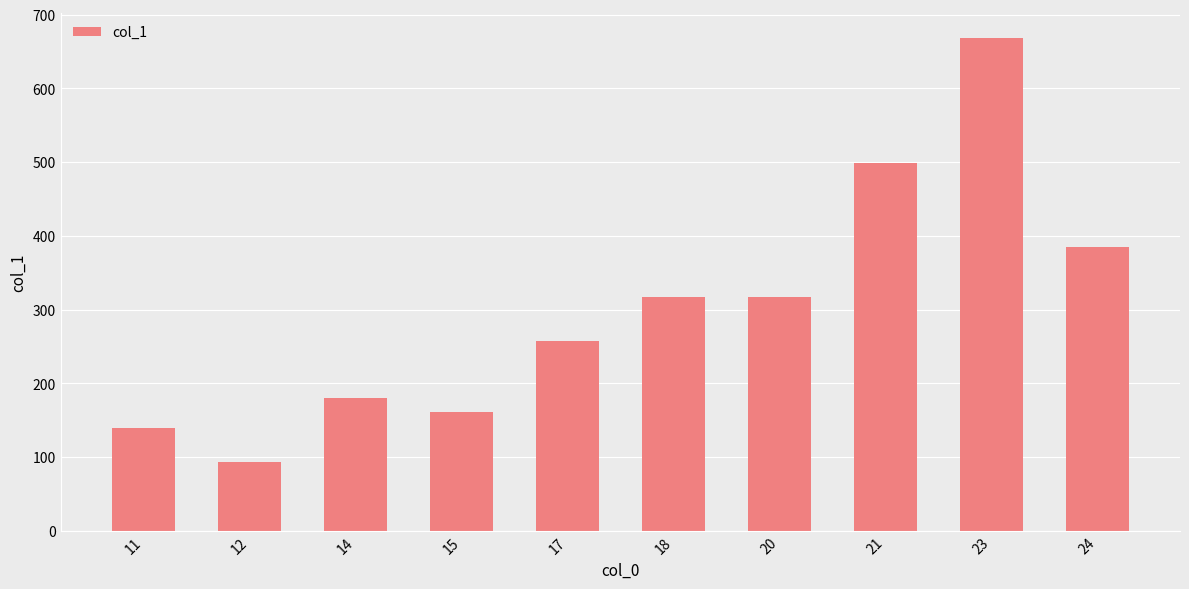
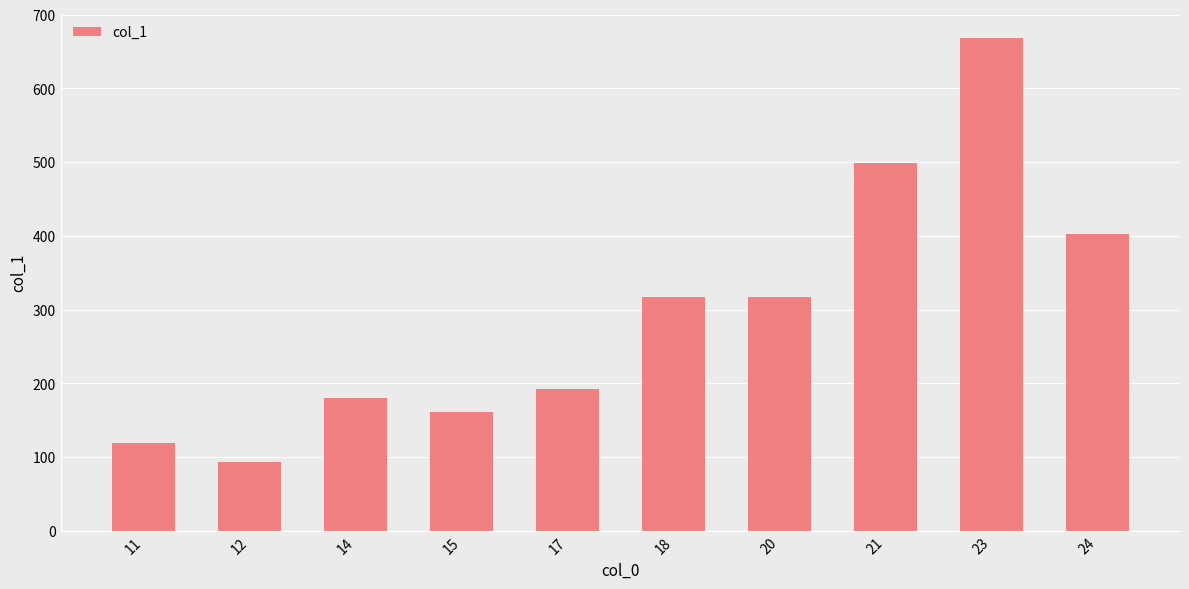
11: 140 -> 120
17: 260 -> 190
24: 390 -> 400
